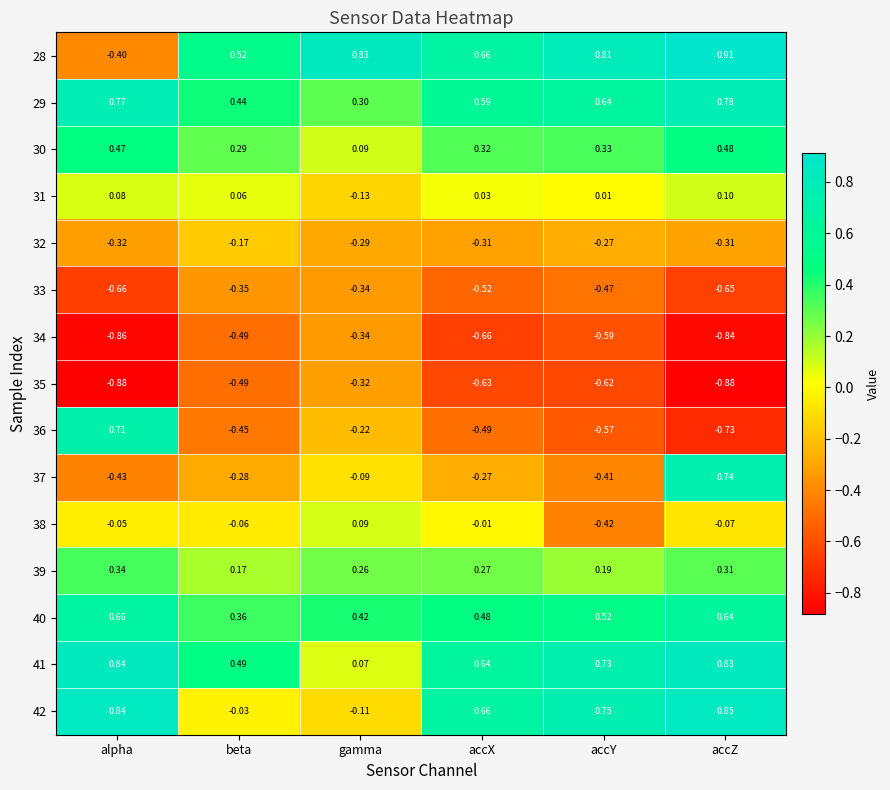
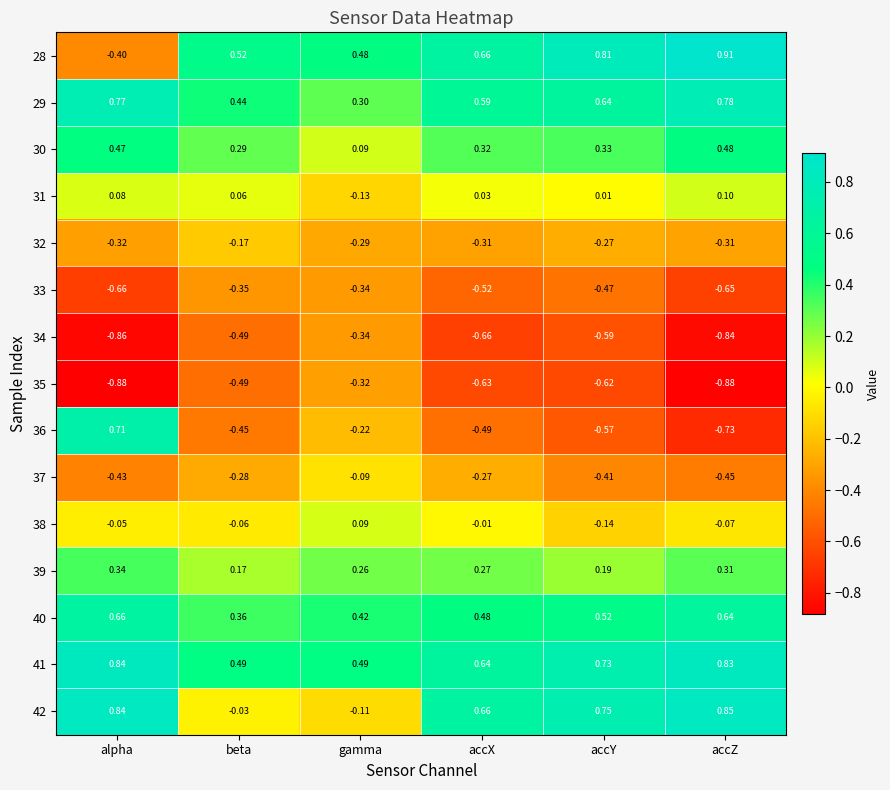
28, gamma: 0.83 -> 0.48
37, accZ: 0.74 -> -0.45
38, accY: -0.42 -> -0.14
41, gamma: 0.07 -> 0.49
